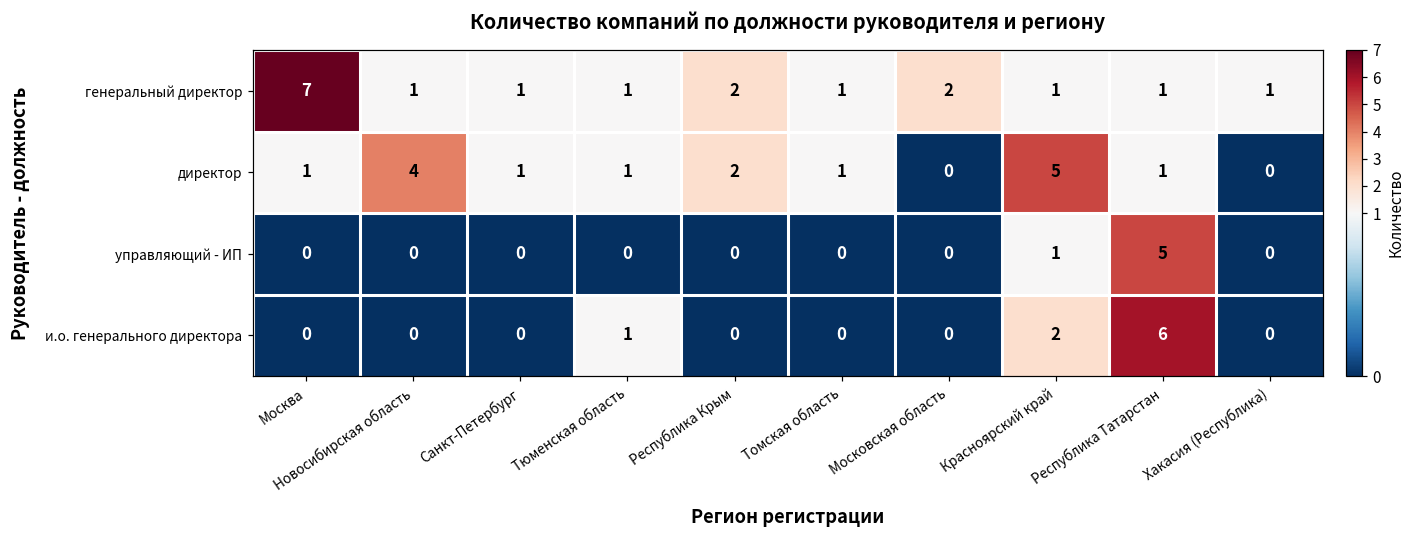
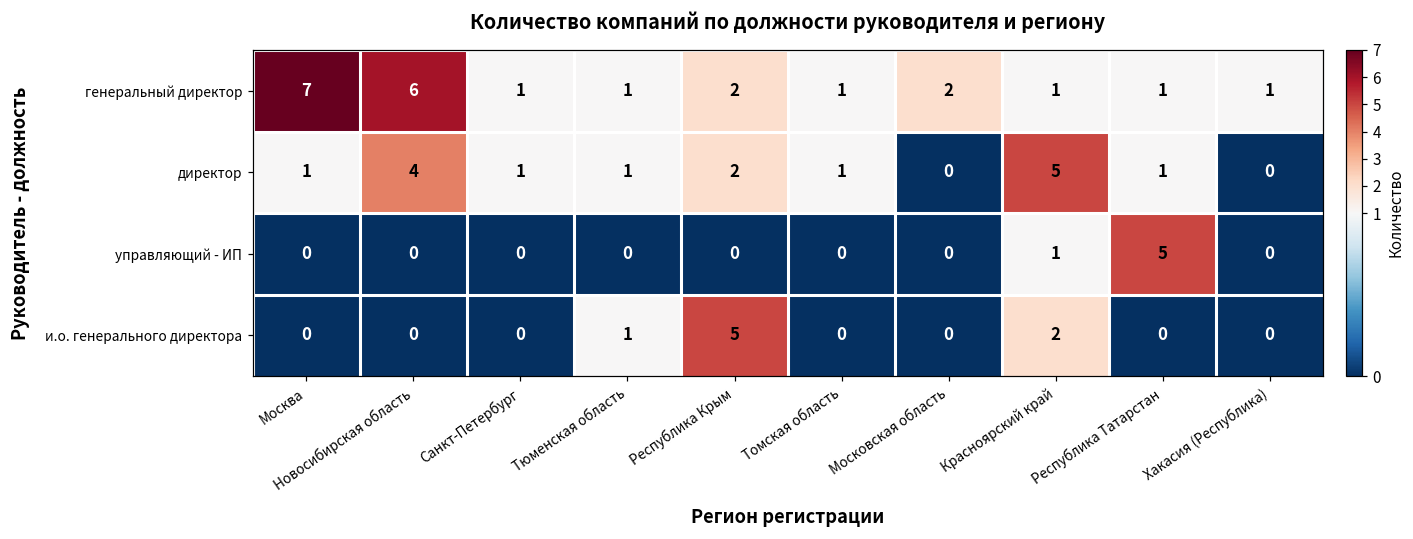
генеральный директор, Новосибирская область: 1 -> 6
и.о. генерального директора, Республика Крым: 0 -> 5
и.о. генерального директора, Республика Татарстан: 6 -> 0
